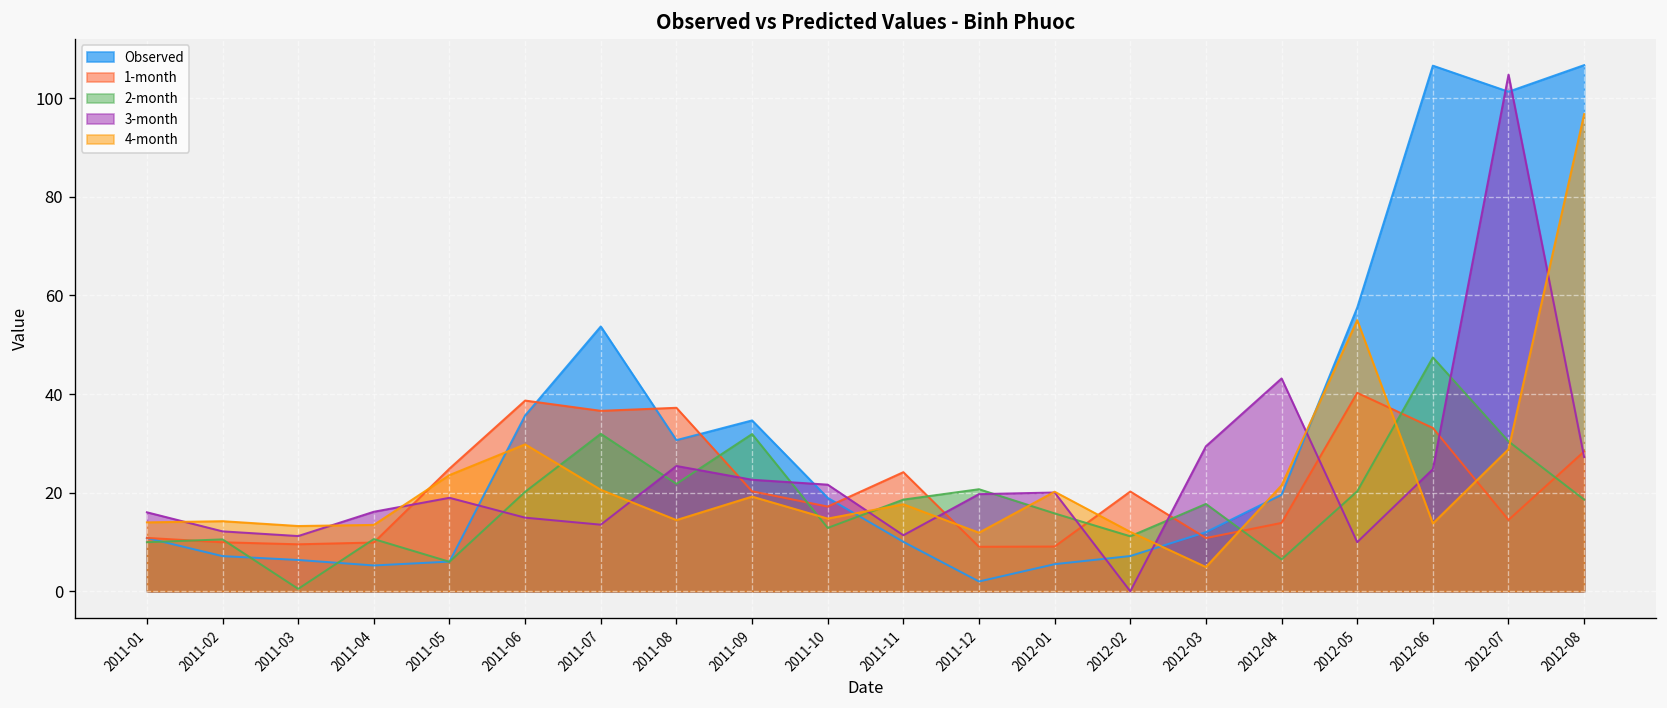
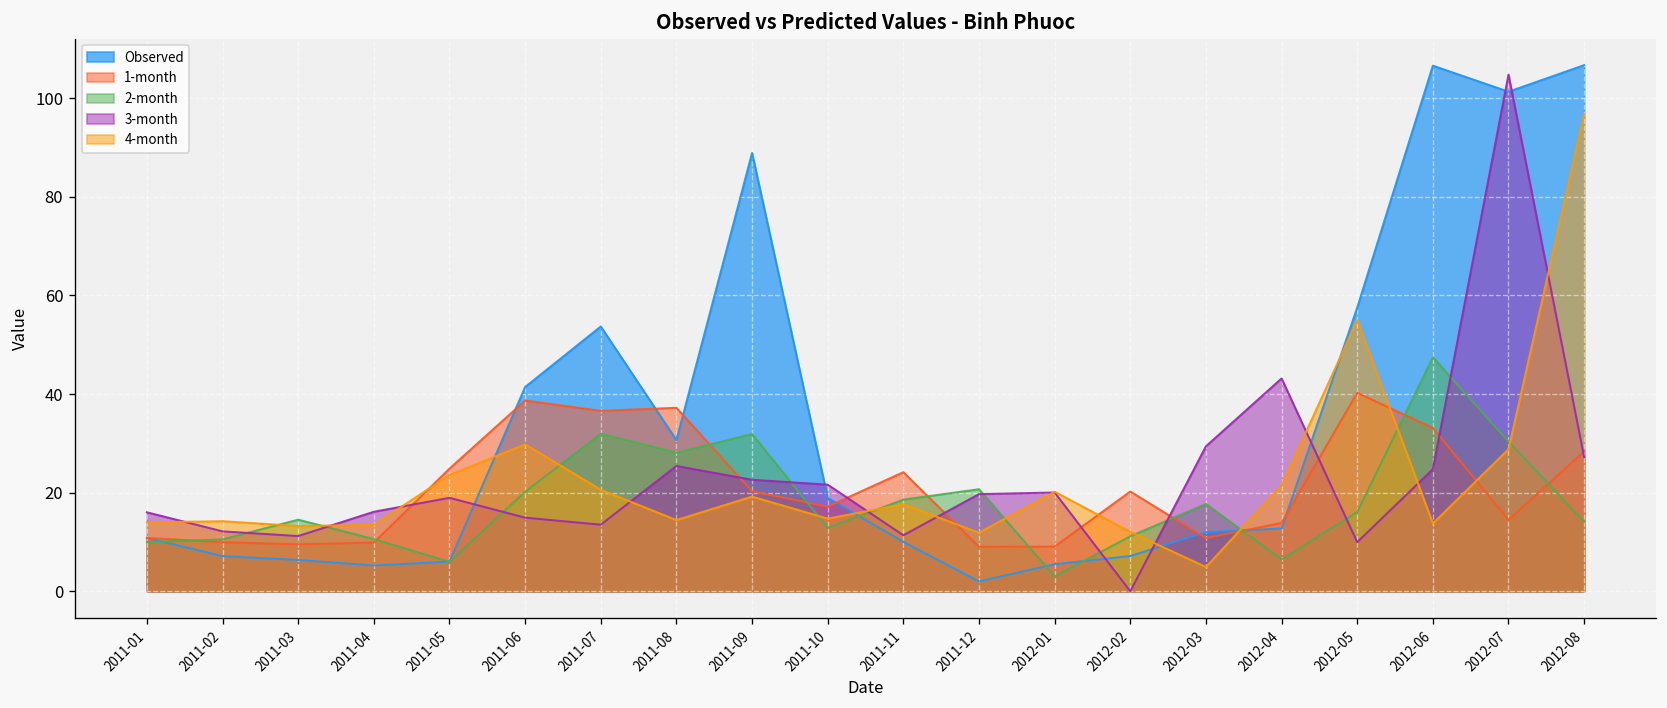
2-month, 2011-03: 0 -> 15
Observed, 2011-06: 36 -> 41
2-month, 2011-08: 22 -> 28
Observed, 2011-09: 35 -> 89
2-month, 2012-01: 16 -> 3
Observed, 2012-04: 20 -> 13
2-month, 2012-05: 20 -> 16
2-month, 2012-08: 19 -> 14
